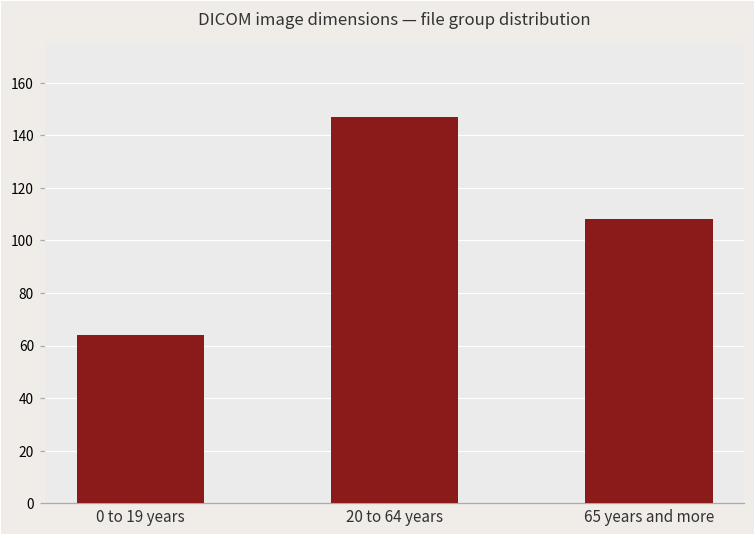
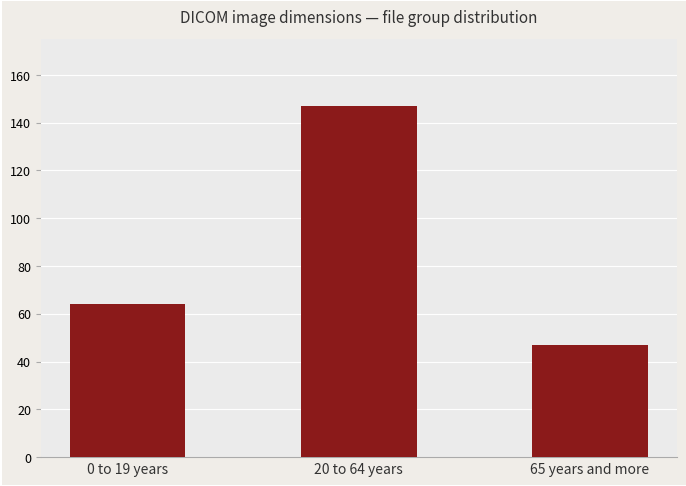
65 years and more: 108 -> 47
